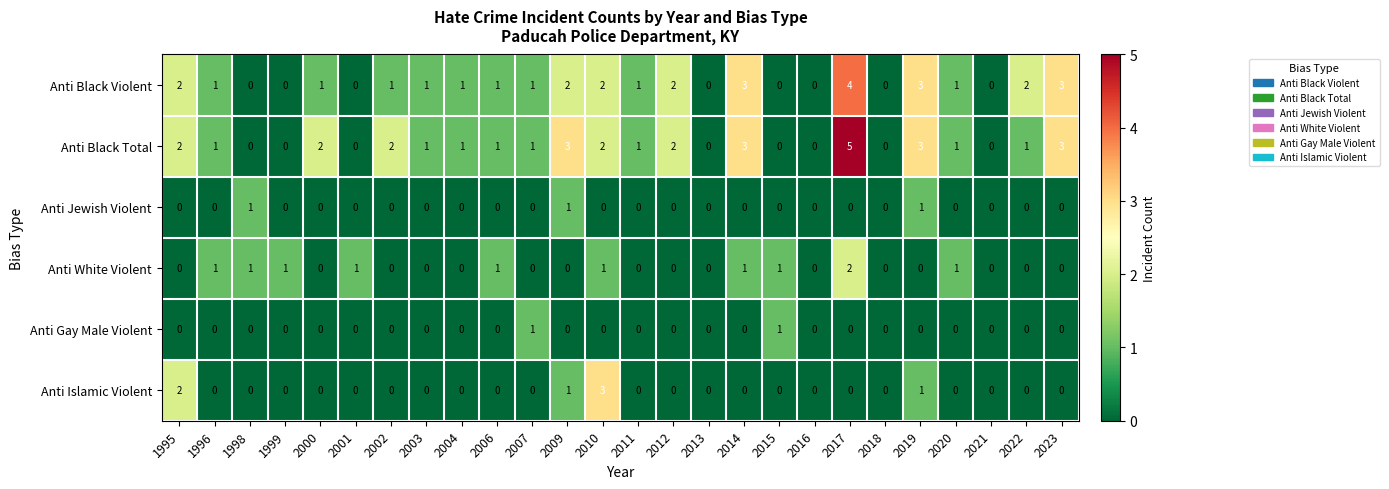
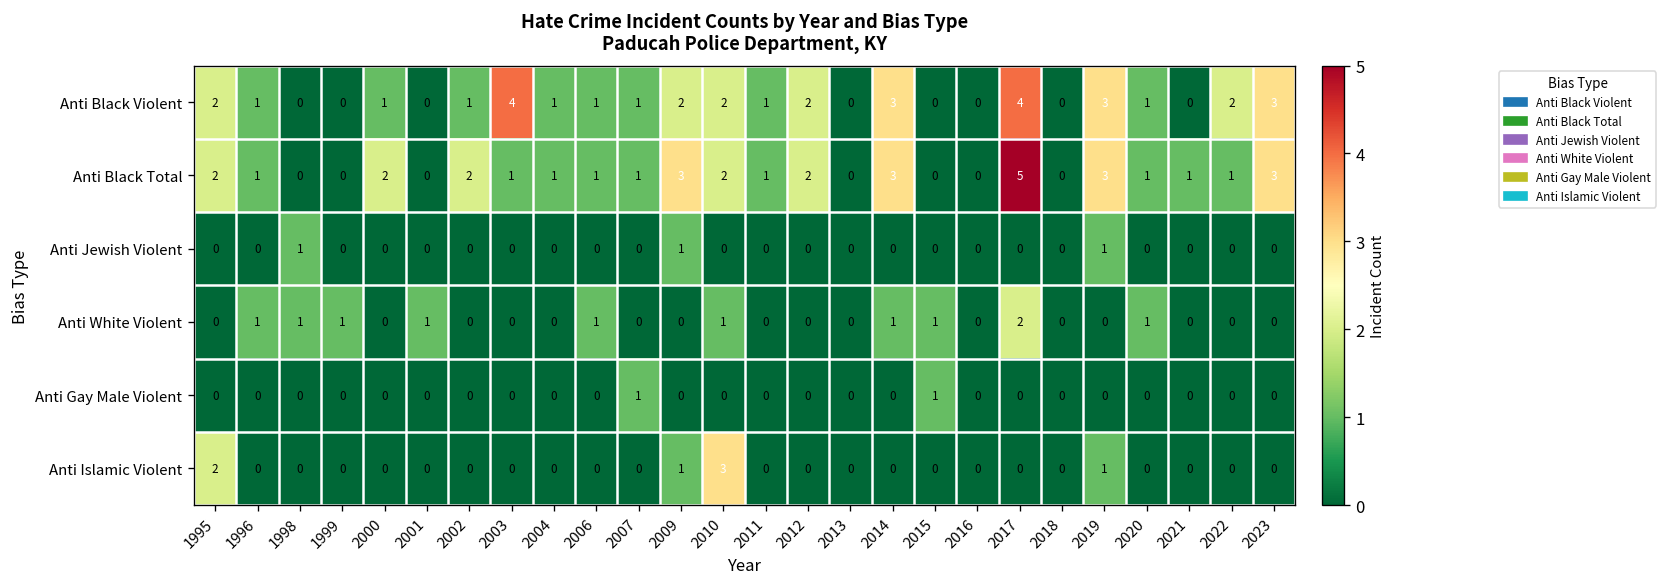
Anti Black Violent, 2003: 1 -> 4
Anti Black Total, 2021: 0 -> 1
